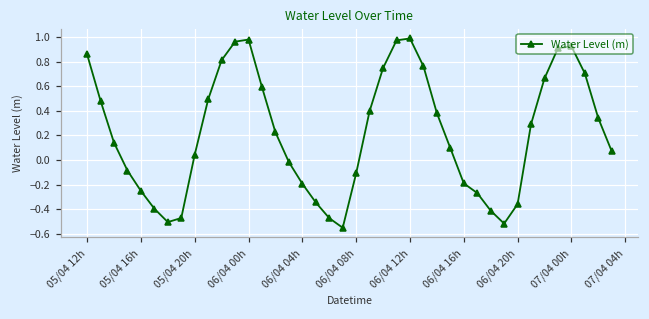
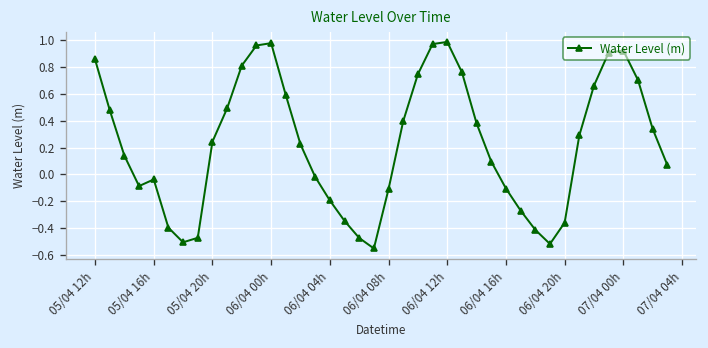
05/04 16h: -0.25 -> -0.04
05/04 20h: 0.04 -> 0.24
06/04 16h: -0.19 -> -0.10
